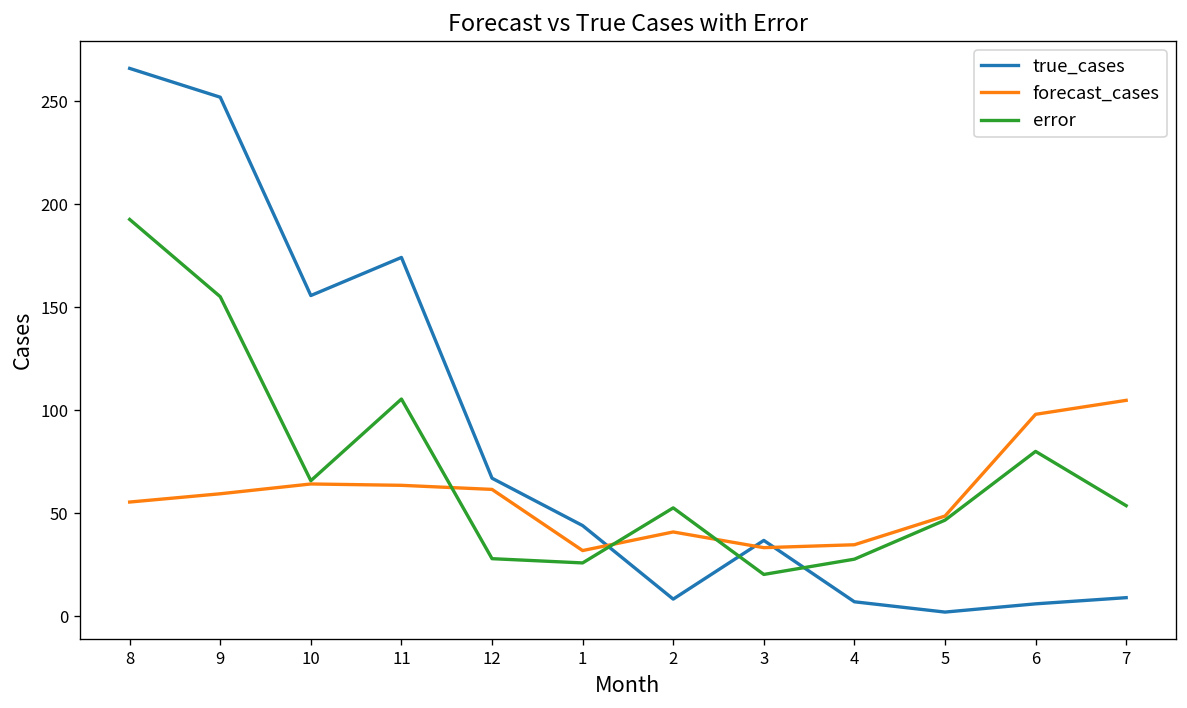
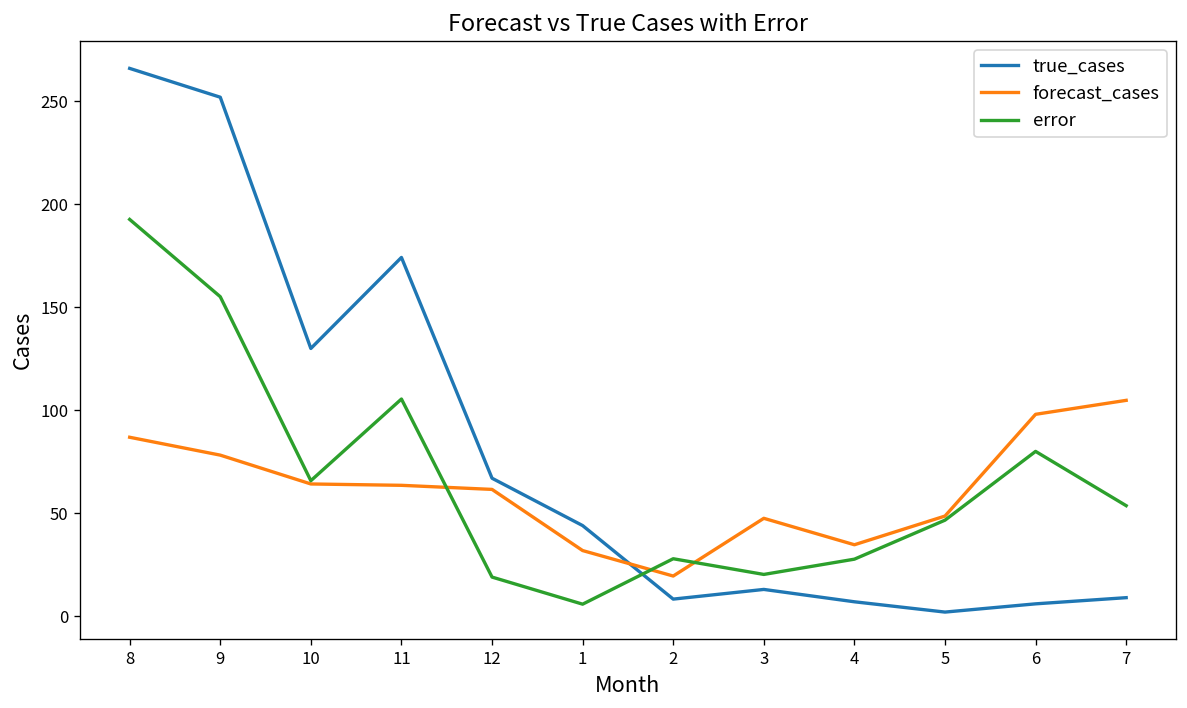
forecast_cases, 8: 55 -> 87
forecast_cases, 9: 59 -> 78
true_cases, 10: 156 -> 130
error, 12: 28 -> 19
error, 1: 26 -> 6
forecast_cases, 2: 41 -> 20
error, 2: 53 -> 28
true_cases, 3: 37 -> 13
forecast_cases, 3: 33 -> 48
